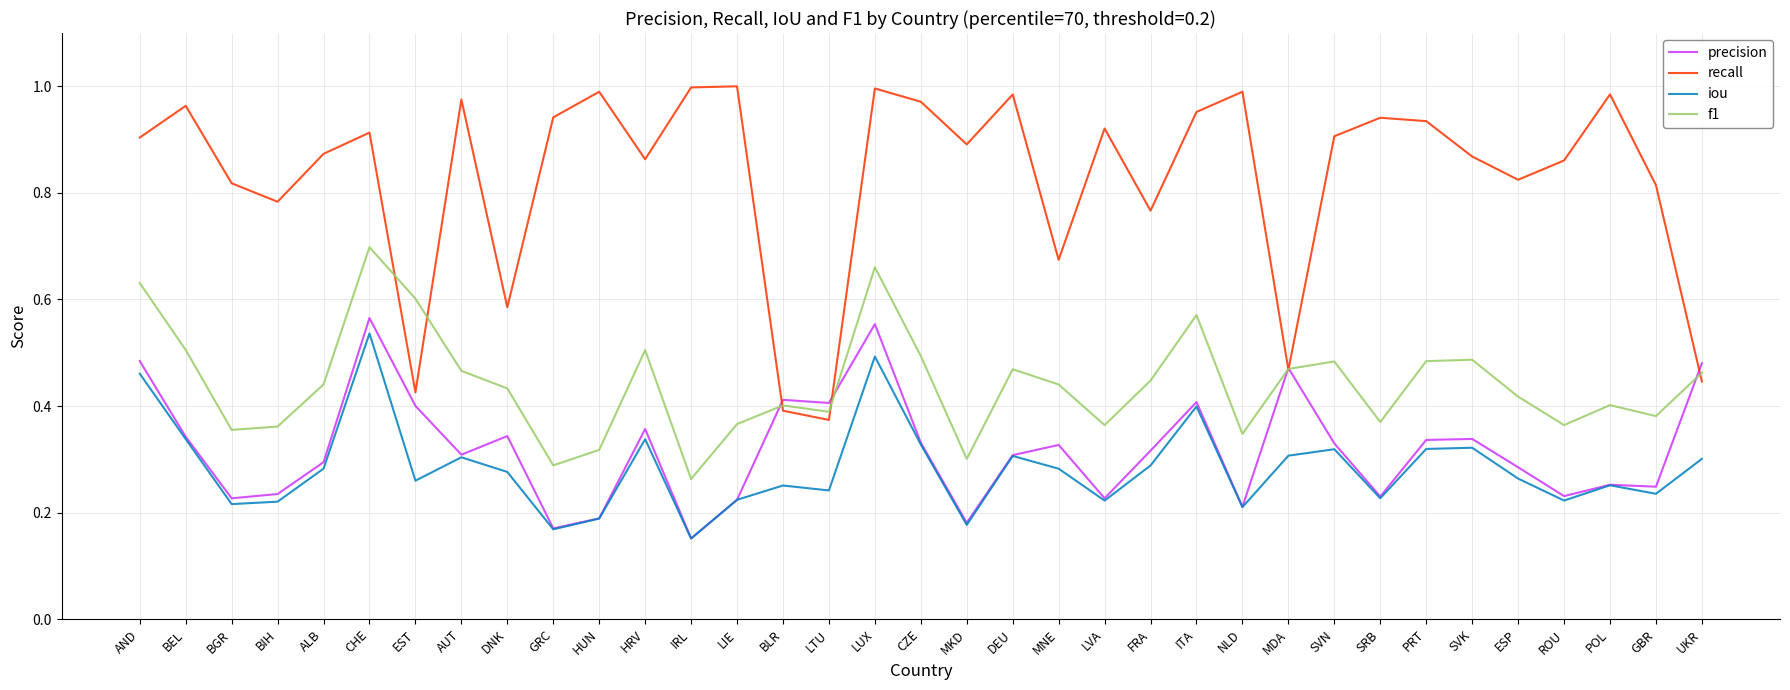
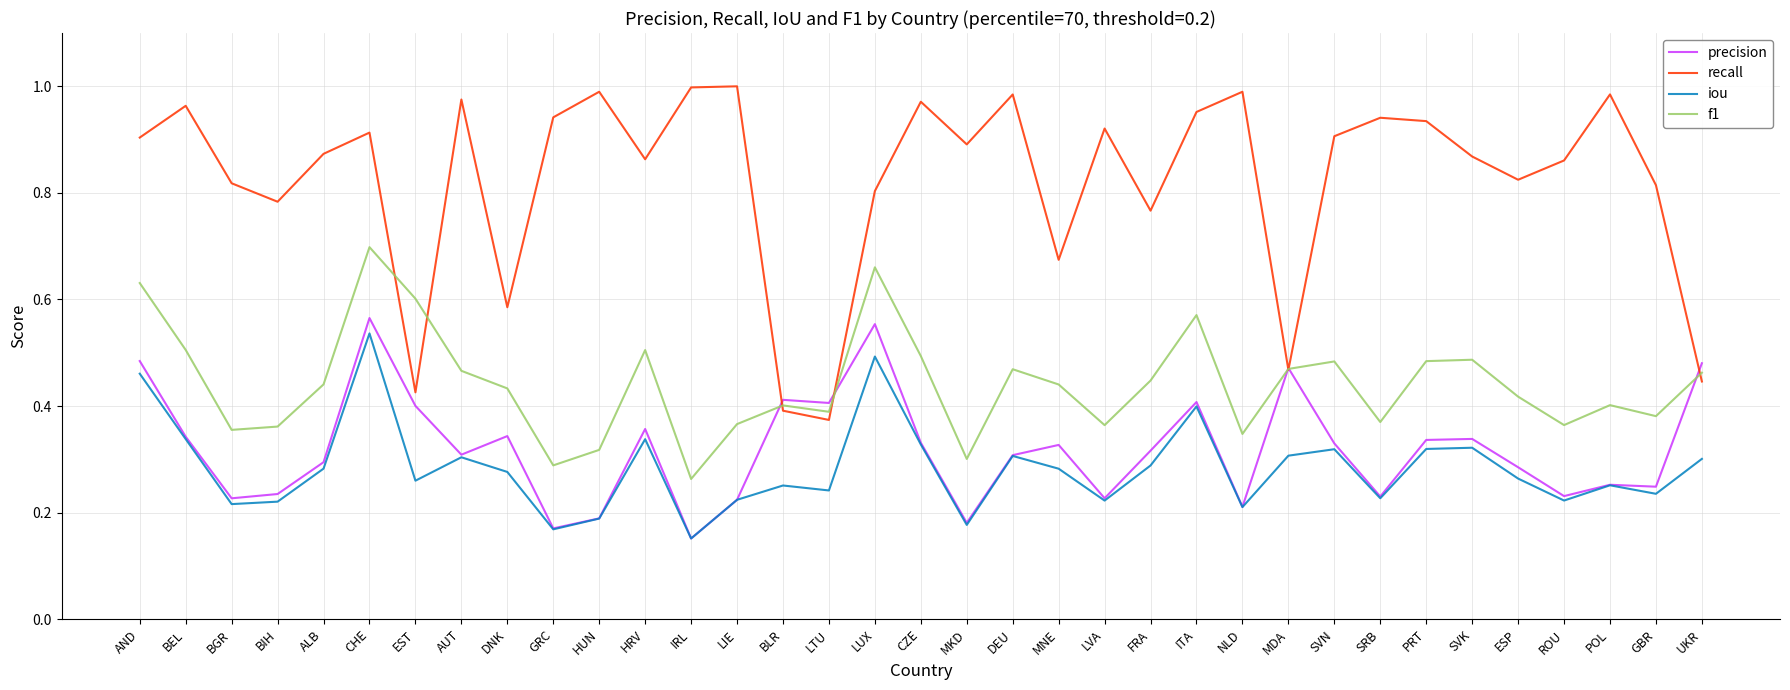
recall, LUX: 1.00 -> 0.80
